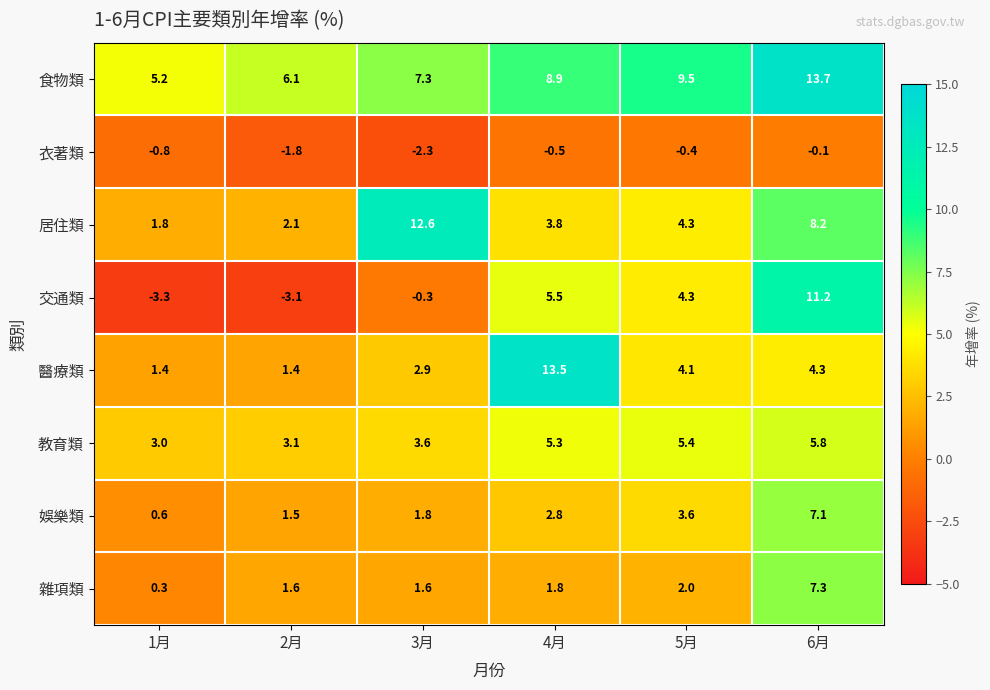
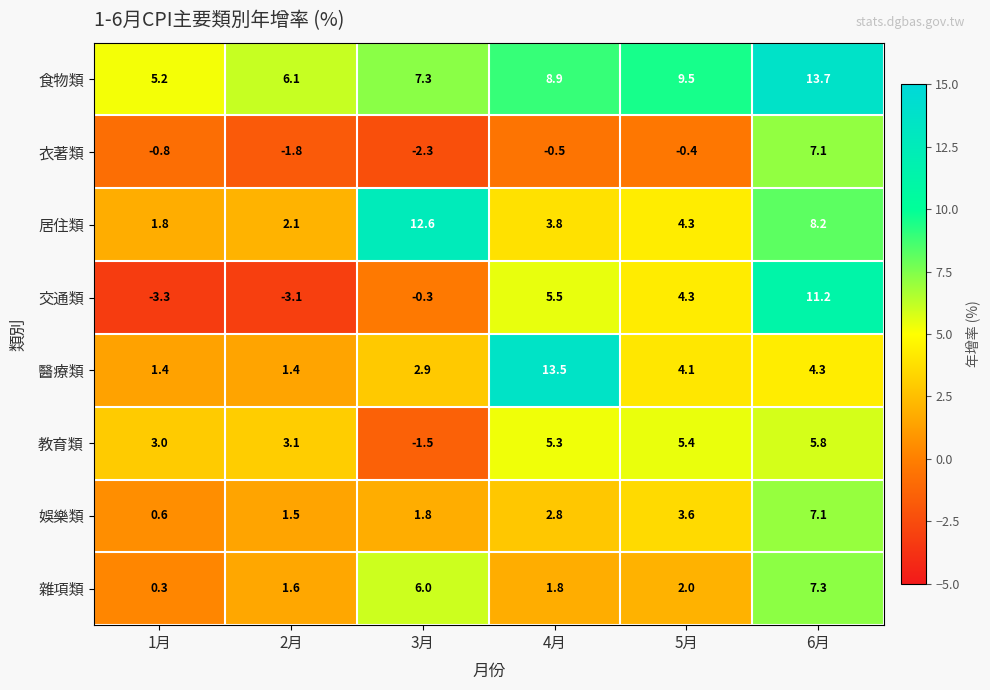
衣著類, 6月: -0.1 -> 7.1
教育類, 3月: 3.6 -> -1.5
雜項類, 3月: 1.6 -> 6.0
